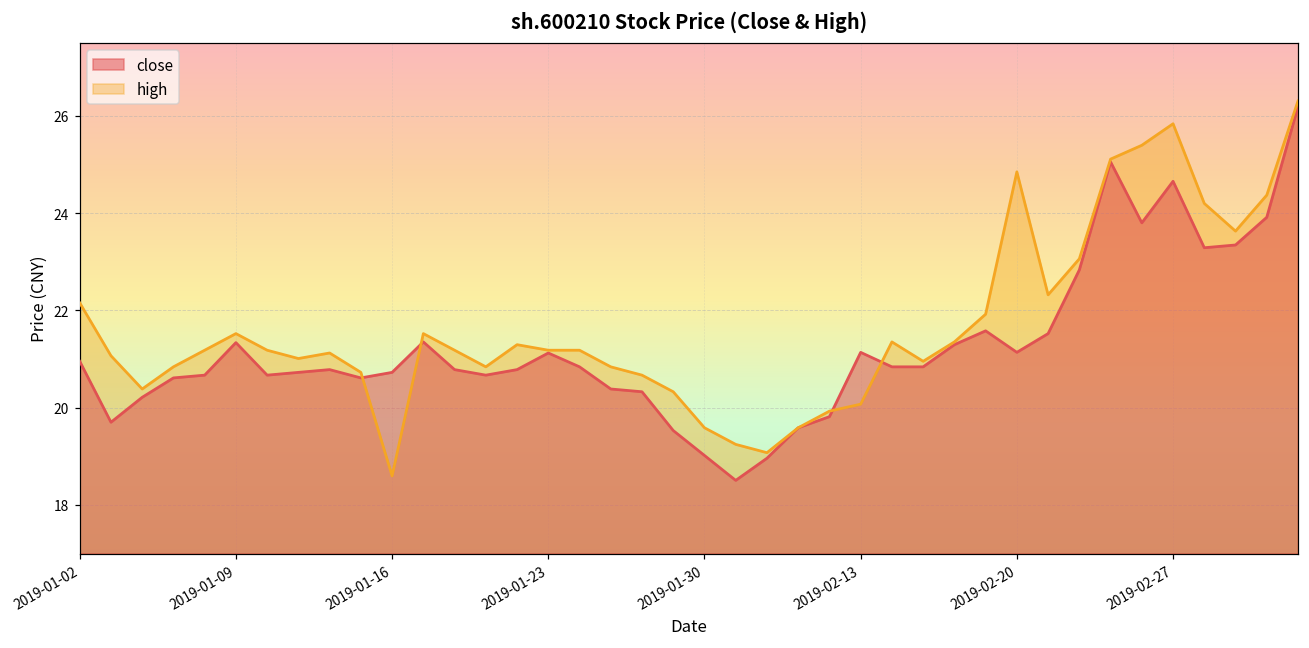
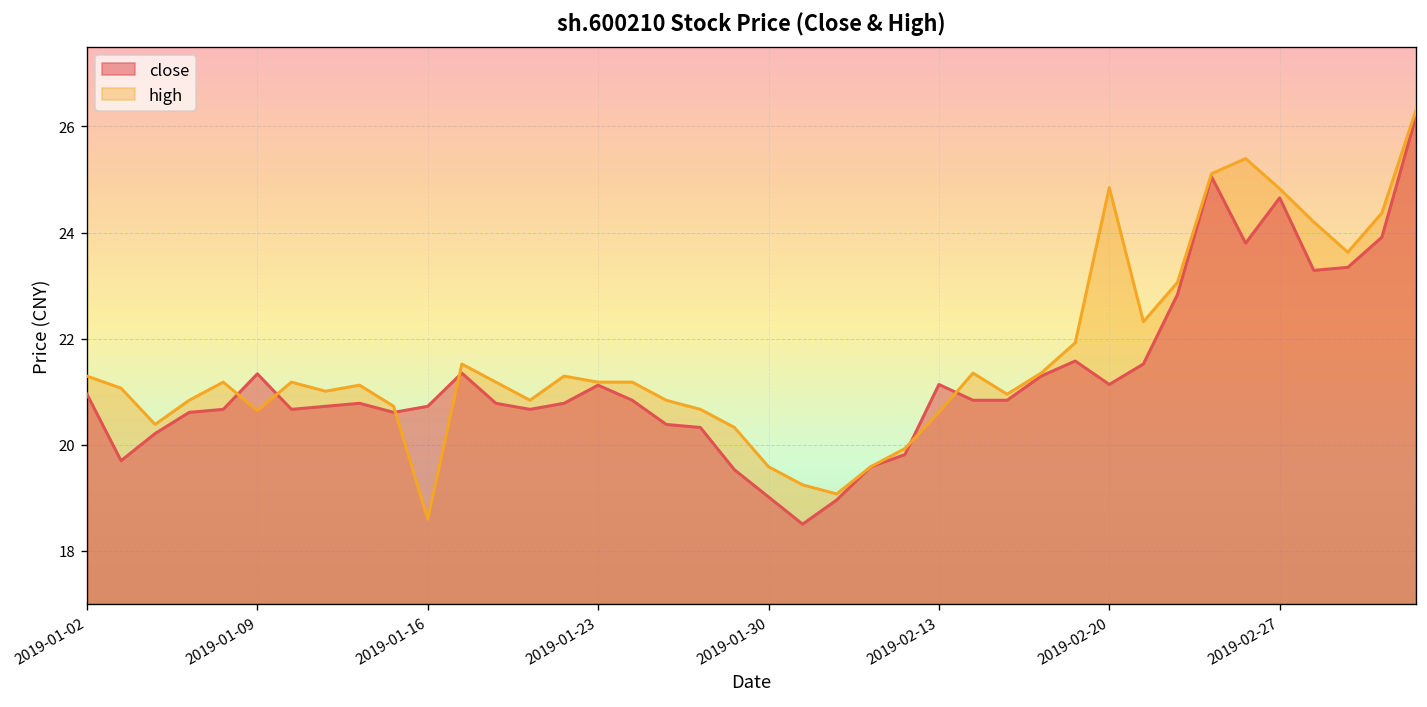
high, 2019-01-02: 22.2 -> 21.3
high, 2019-01-09: 21.5 -> 20.6
high, 2019-02-13: 20.1 -> 20.6
high, 2019-02-27: 25.8 -> 24.8
